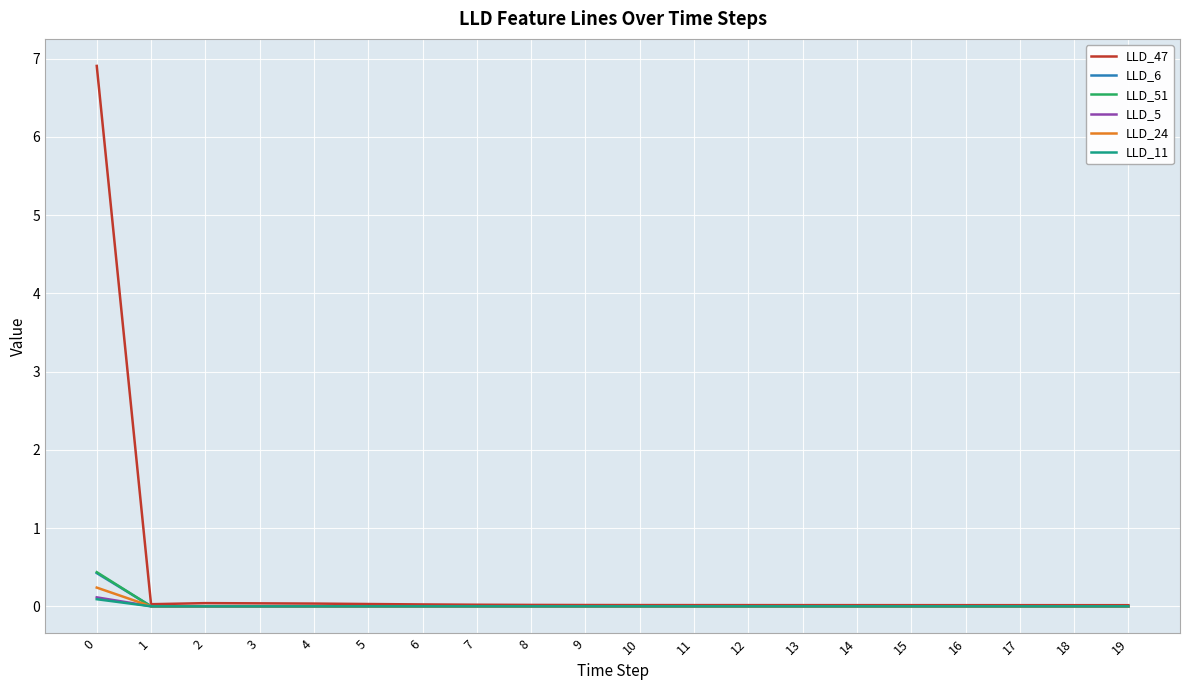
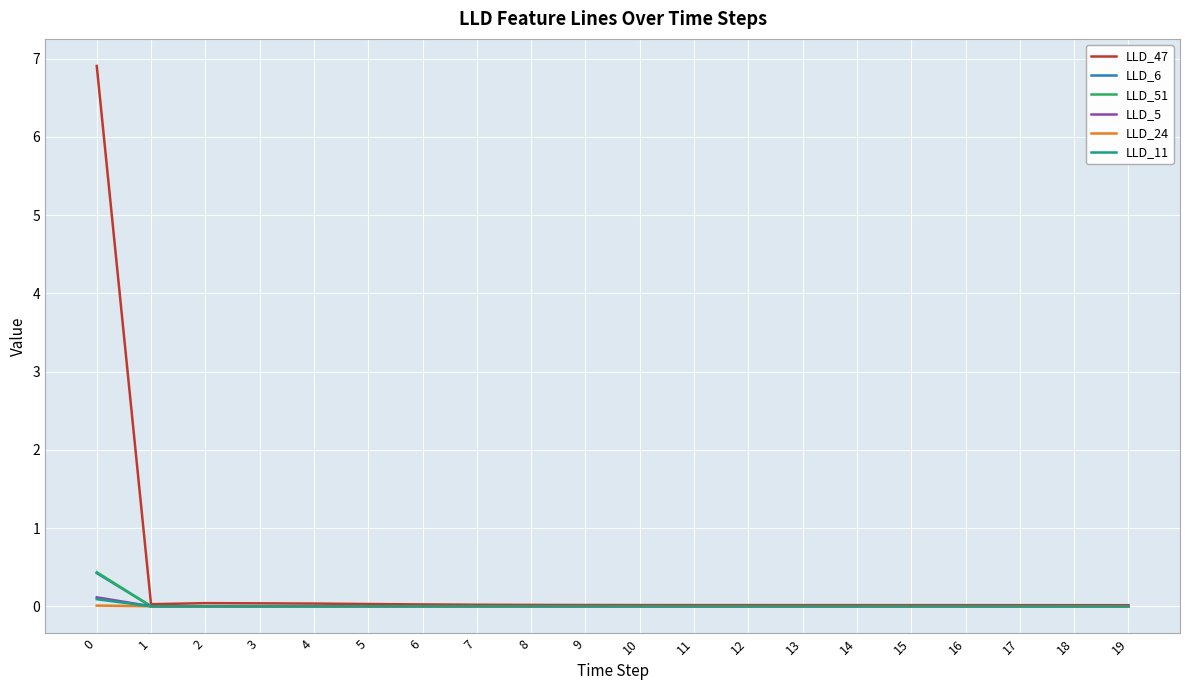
LLD_24, 0: 0.2 -> 0.0
